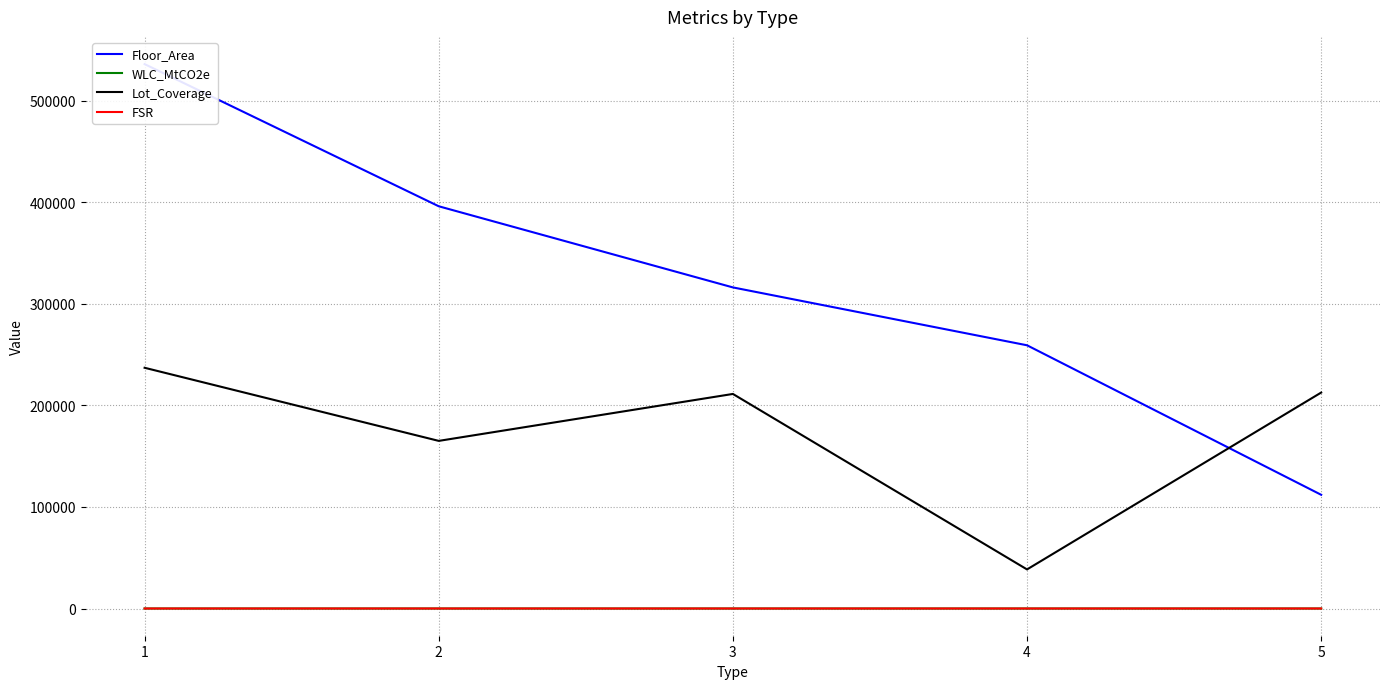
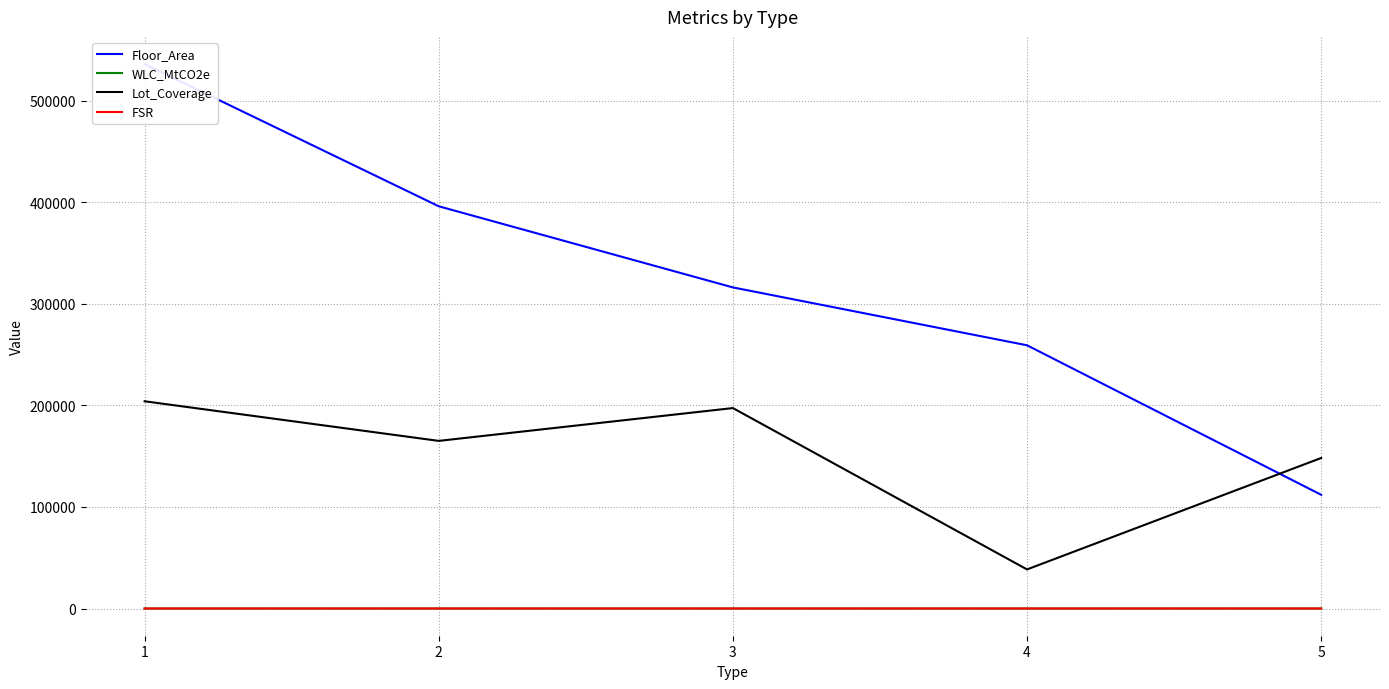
Lot_Coverage, 1: 237000 -> 204000
Lot_Coverage, 3: 211000 -> 197000
Lot_Coverage, 5: 213000 -> 148000
